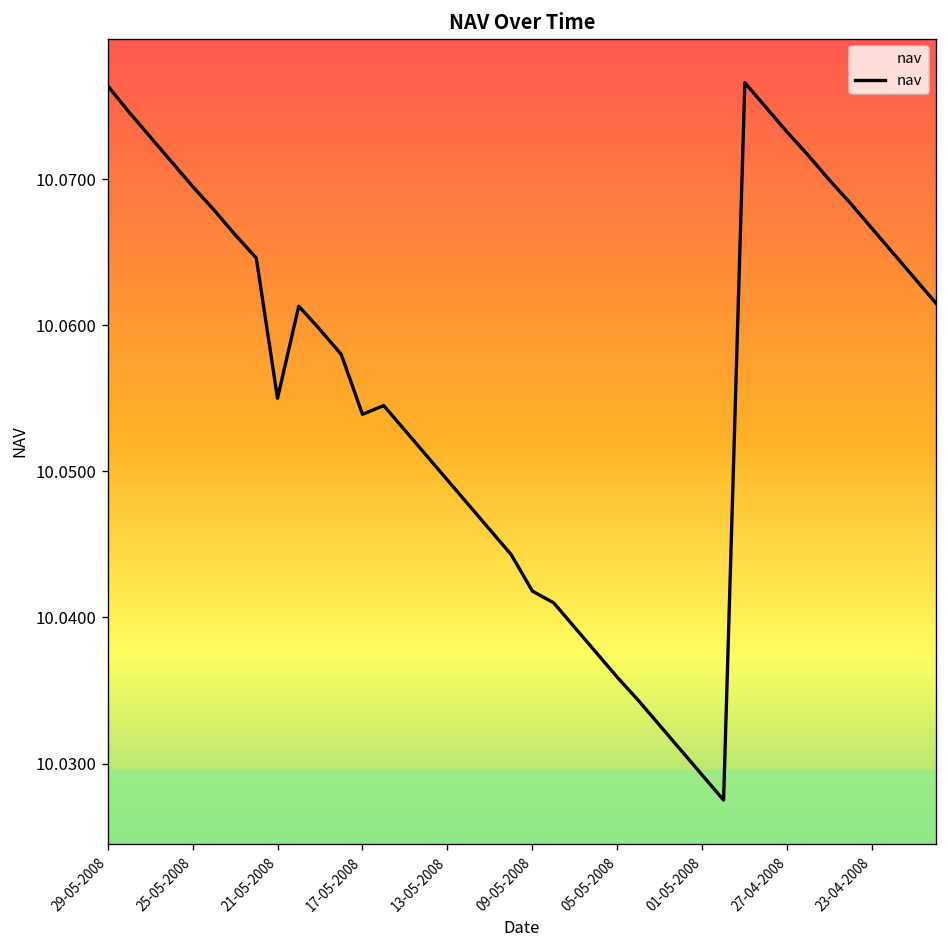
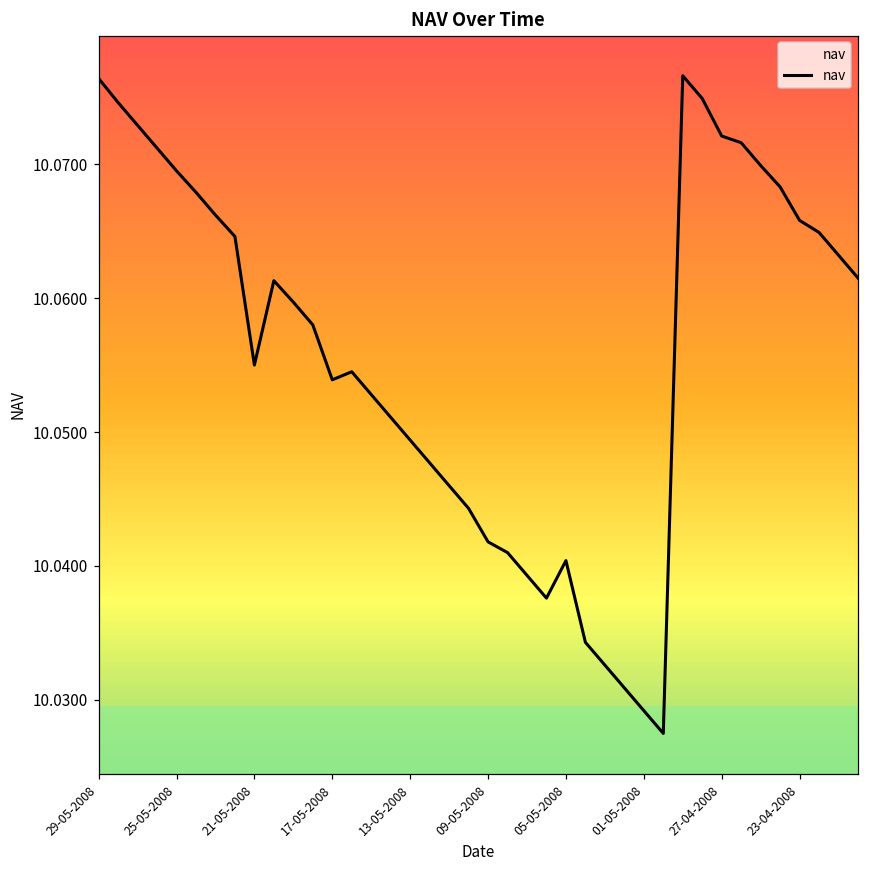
05-05-2008: 10.0359 -> 10.0404
27-04-2008: 10.0732 -> 10.0721
23-04-2008: 10.0666 -> 10.0658
